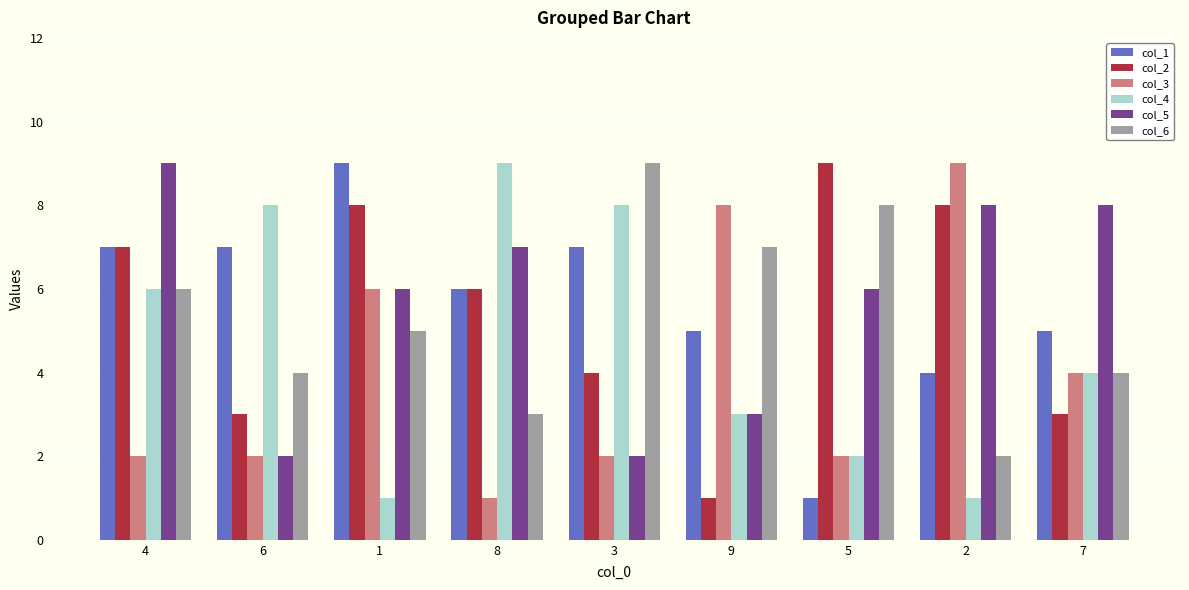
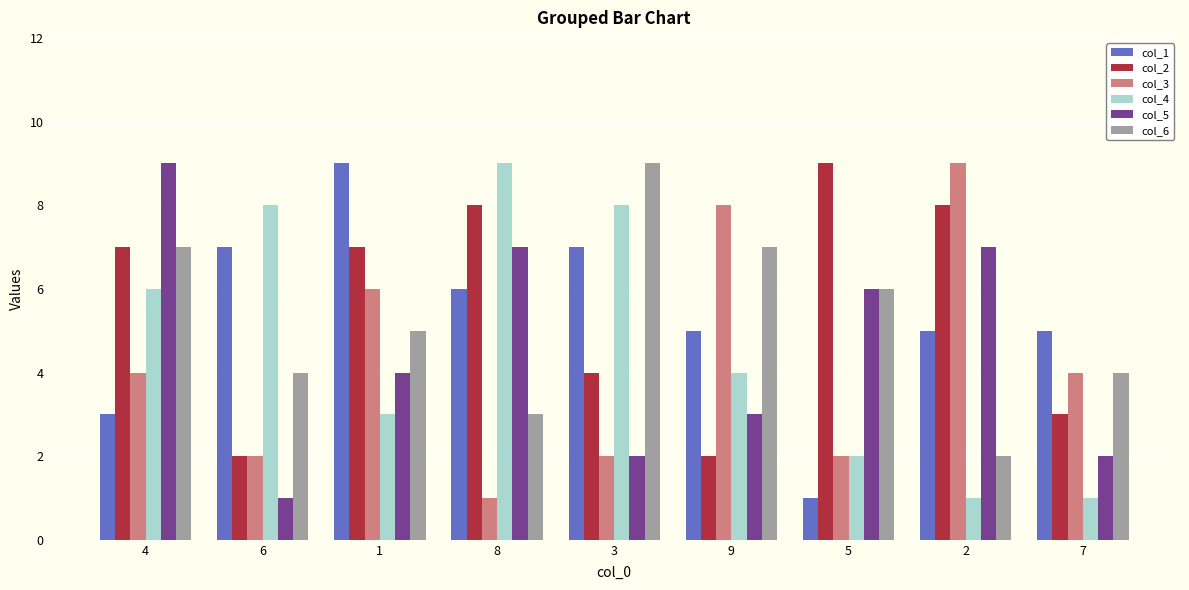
col_1, 4: 7 -> 3
col_3, 4: 2 -> 4
col_6, 4: 6 -> 7
col_2, 6: 3 -> 2
col_5, 6: 2 -> 1
col_2, 1: 8 -> 7
col_4, 1: 1 -> 3
col_5, 1: 6 -> 4
col_2, 8: 6 -> 8
col_2, 9: 1 -> 2
col_4, 9: 3 -> 4
col_6, 5: 8 -> 6
col_1, 2: 4 -> 5
col_5, 2: 8 -> 7
col_4, 7: 4 -> 1
col_5, 7: 8 -> 2
